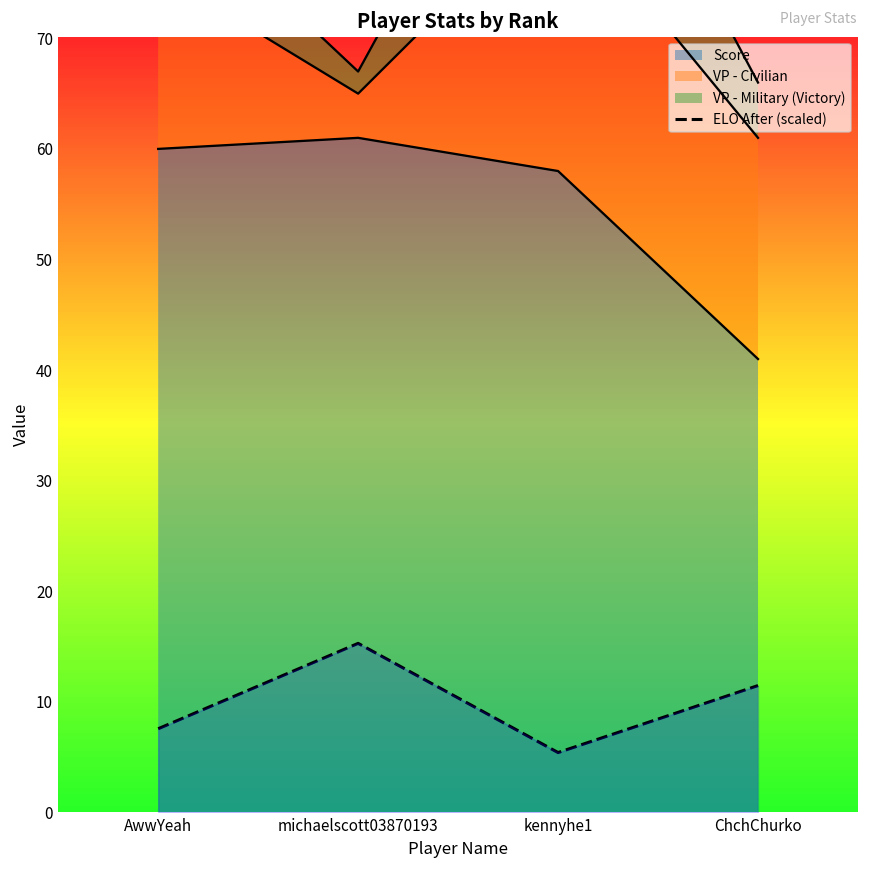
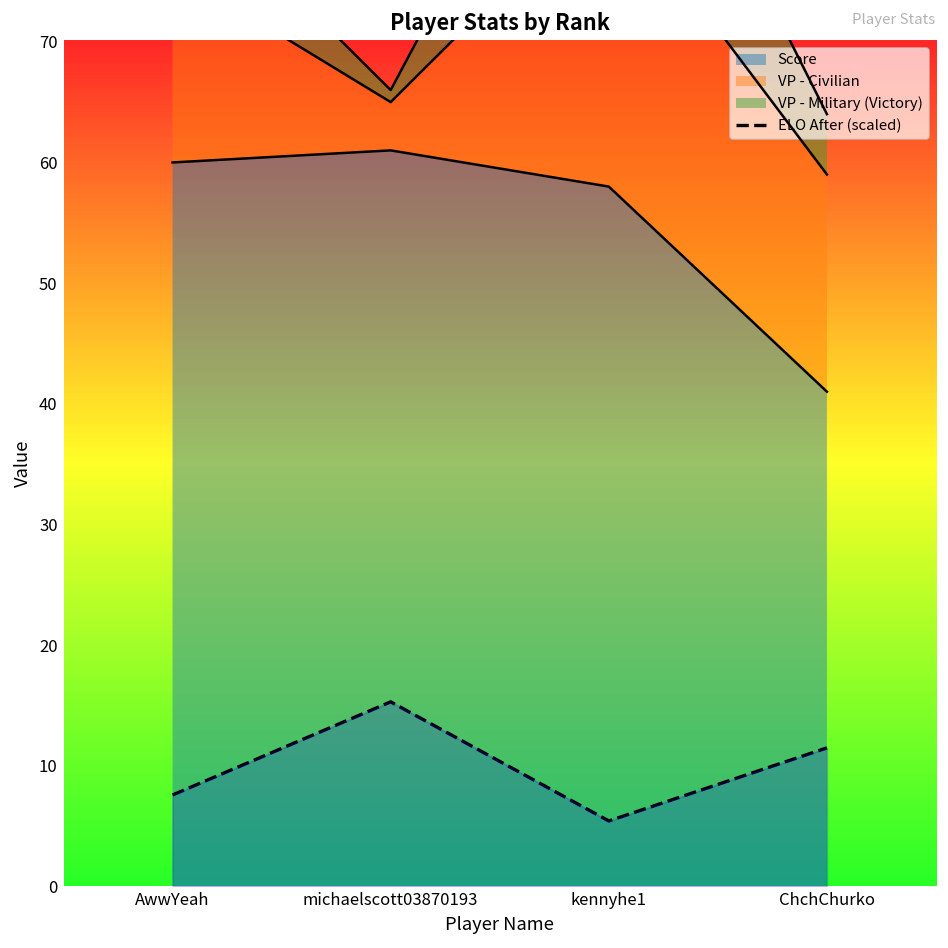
VP - Military (Victory), michaelscott03870193: 2 -> 1
VP - Civilian, ChchChurko: 20 -> 18
